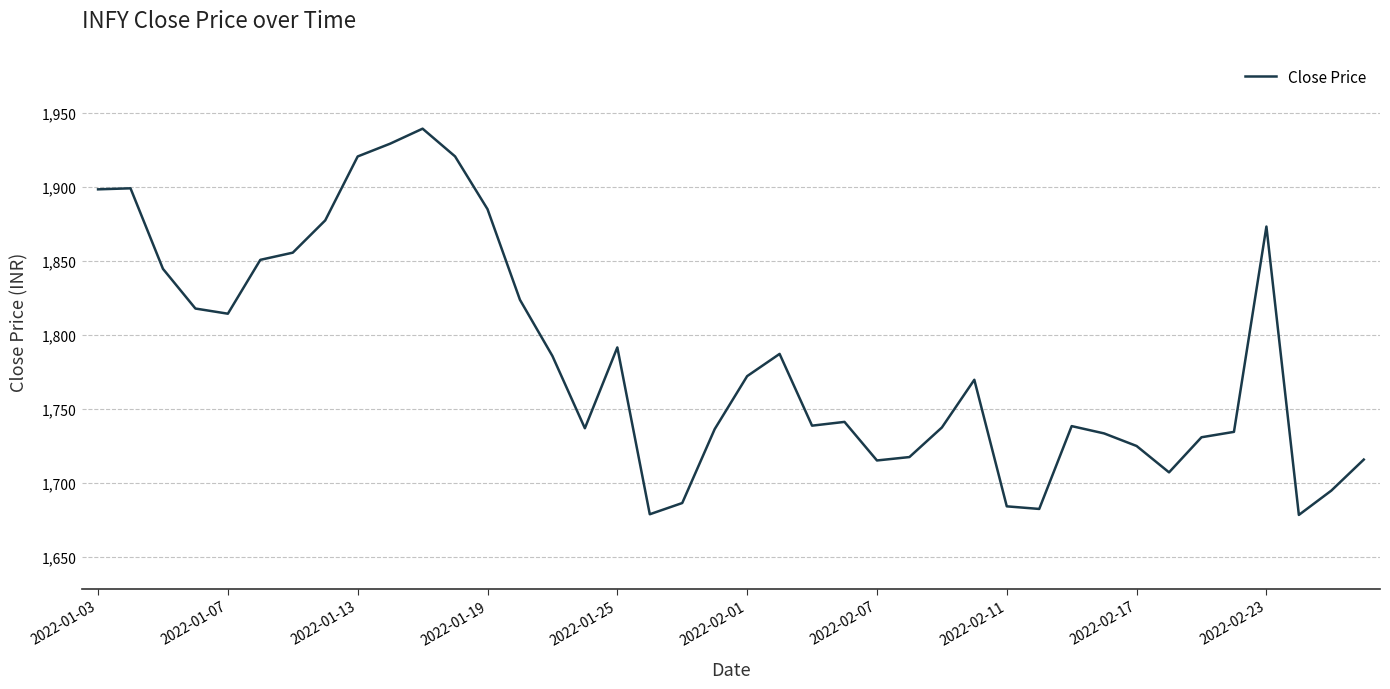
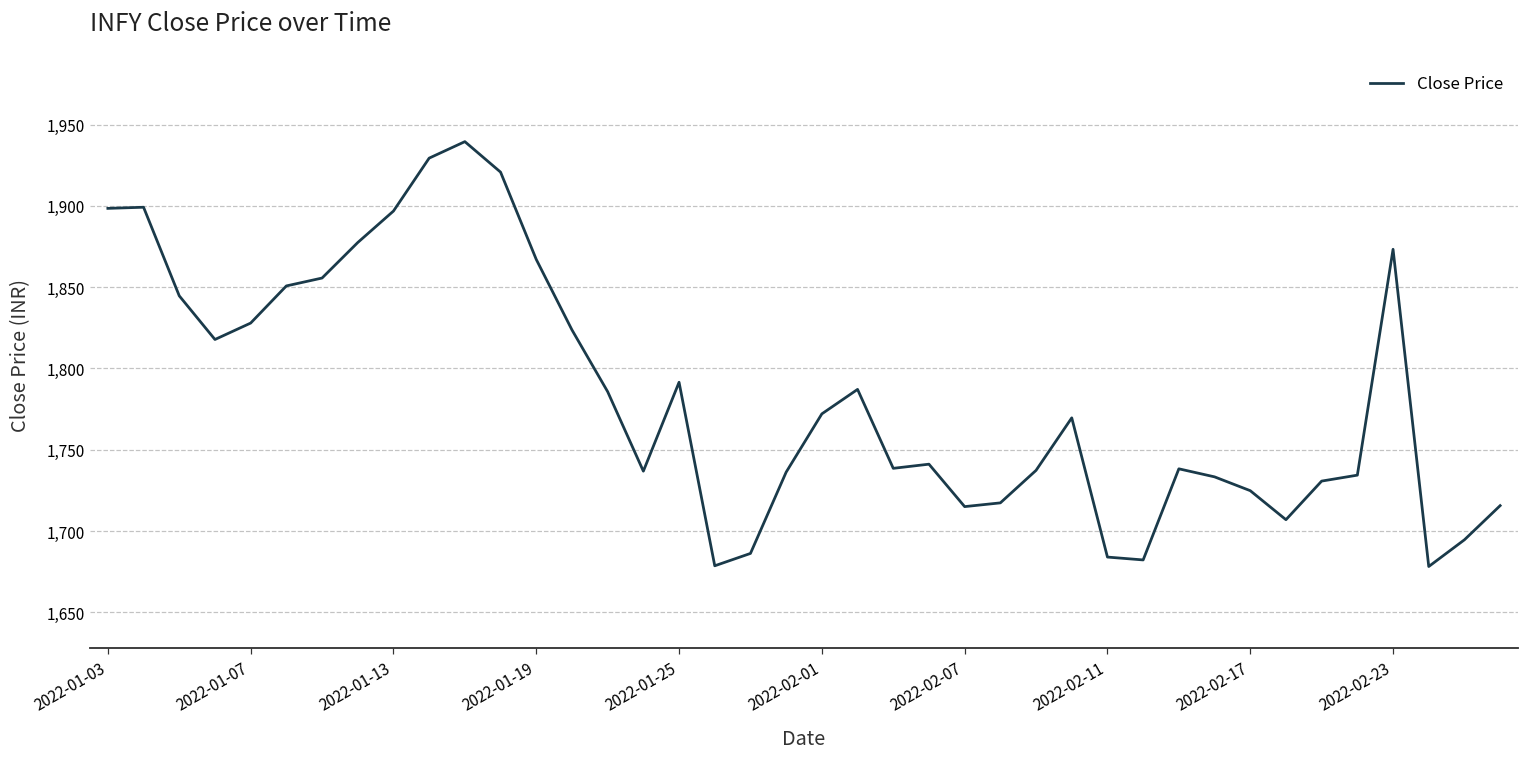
2022-01-07: 1,814 -> 1,828
2022-01-13: 1,921 -> 1,897
2022-01-19: 1,885 -> 1,867
